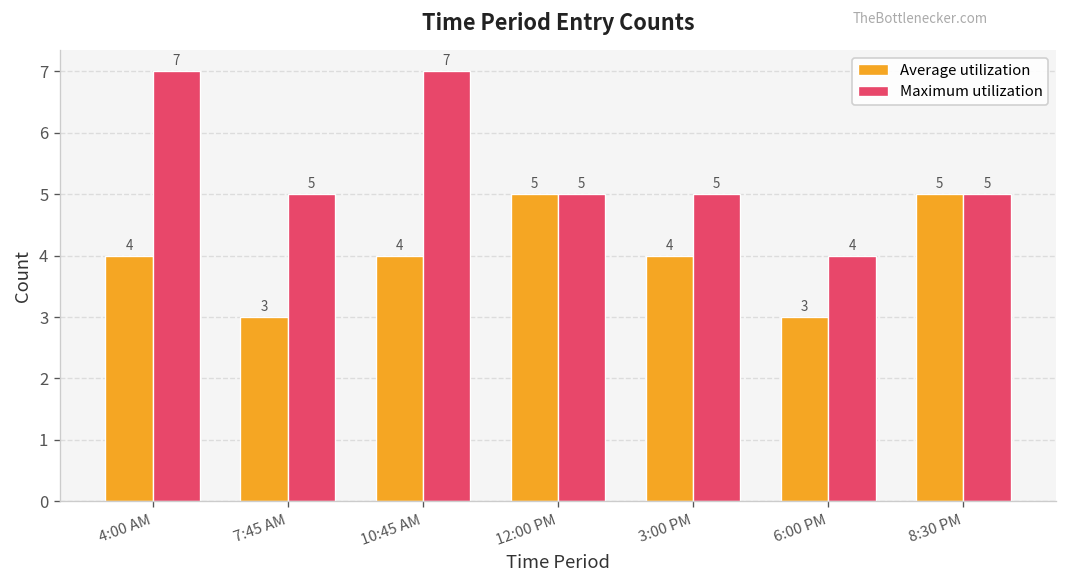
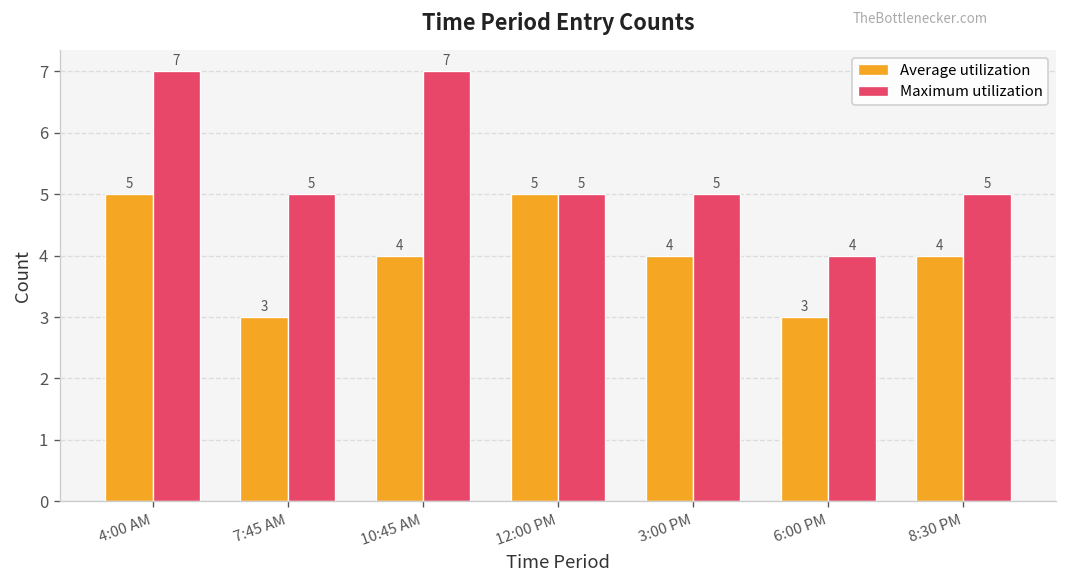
Average utilization, 4:00 AM: 4 -> 5
Average utilization, 8:30 PM: 5 -> 4
